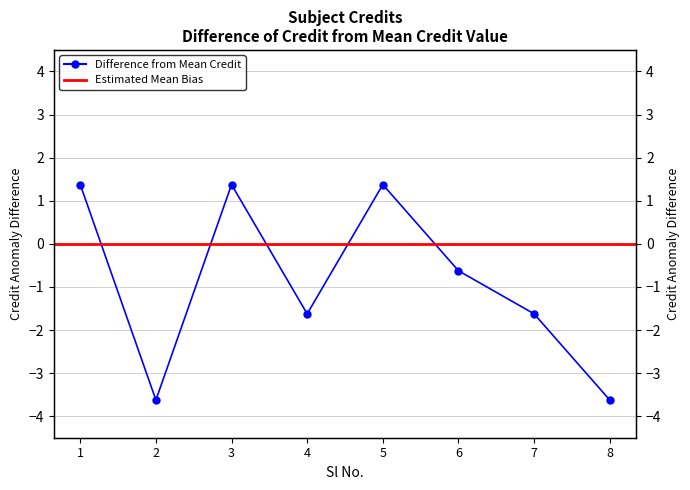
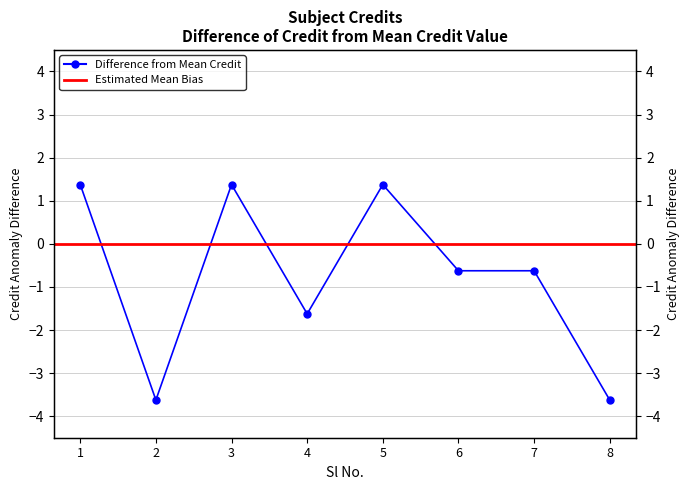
7: -1.6 -> -0.6
